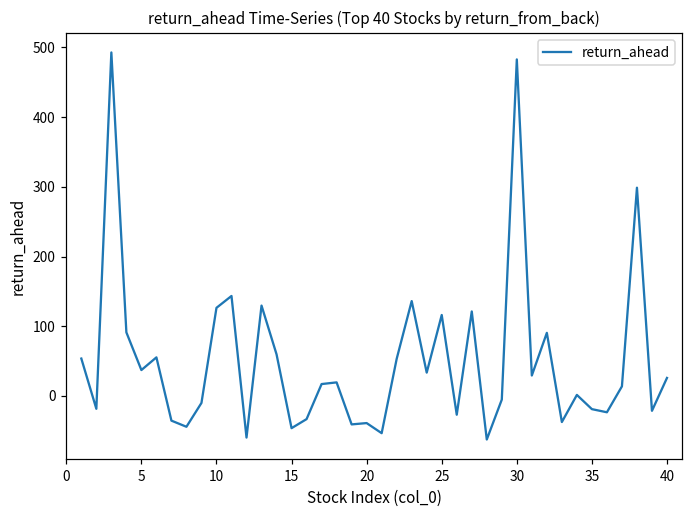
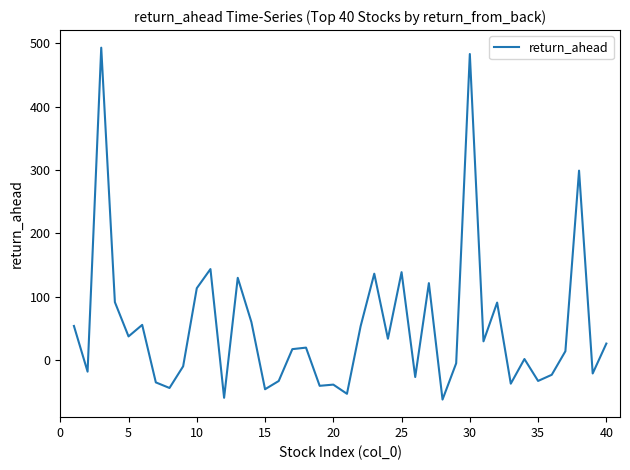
10: 130 -> 110
25: 120 -> 140
35: -20 -> -30
